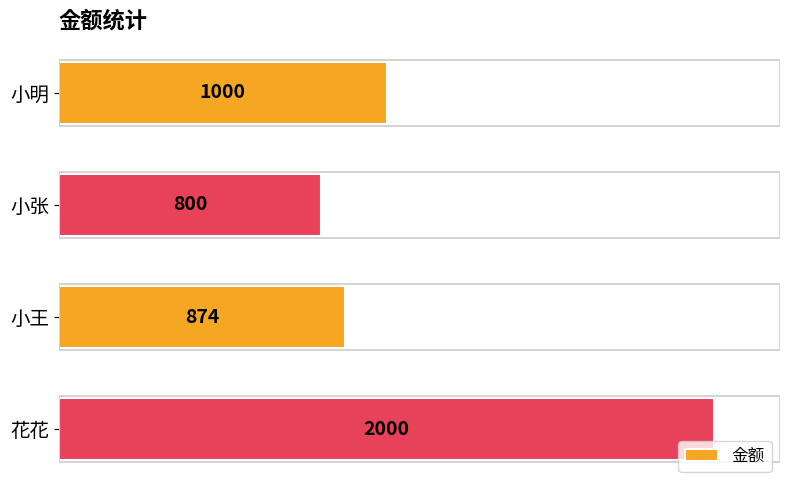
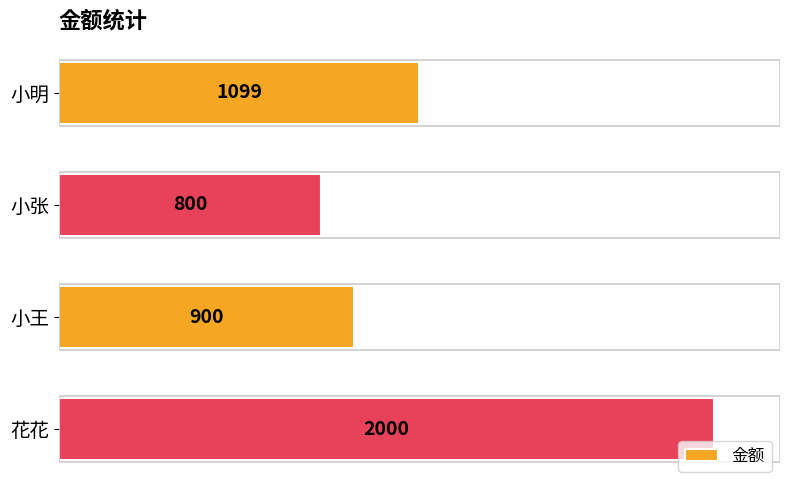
小明: 1000 -> 1099
小王: 874 -> 900
